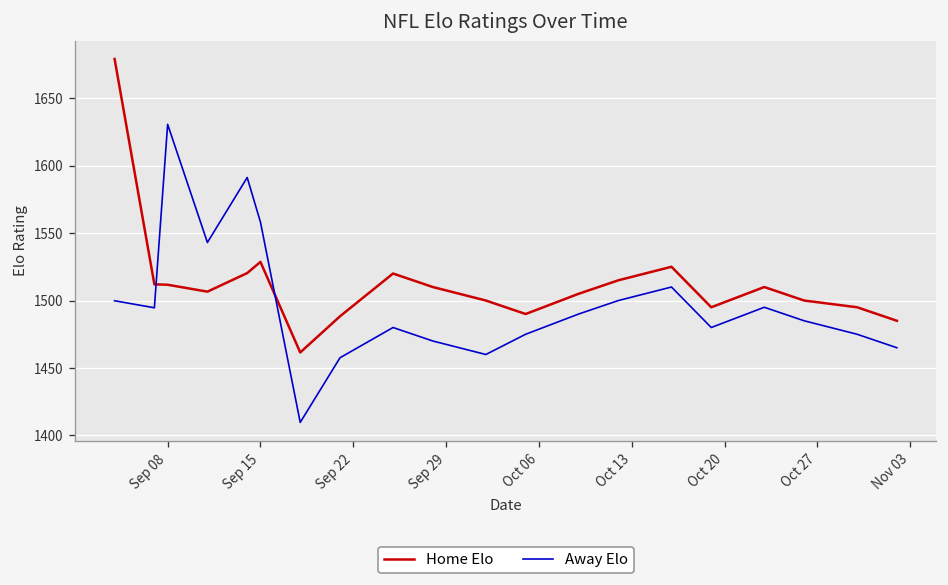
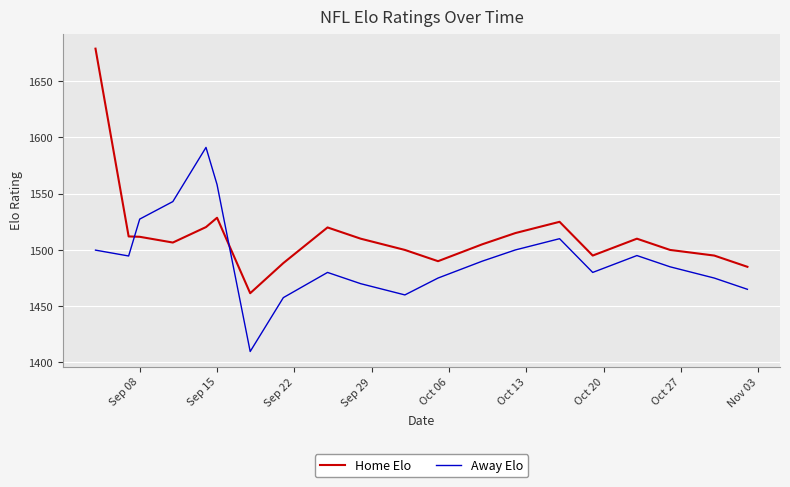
Away Elo, Sep 08: 1631 -> 1527
